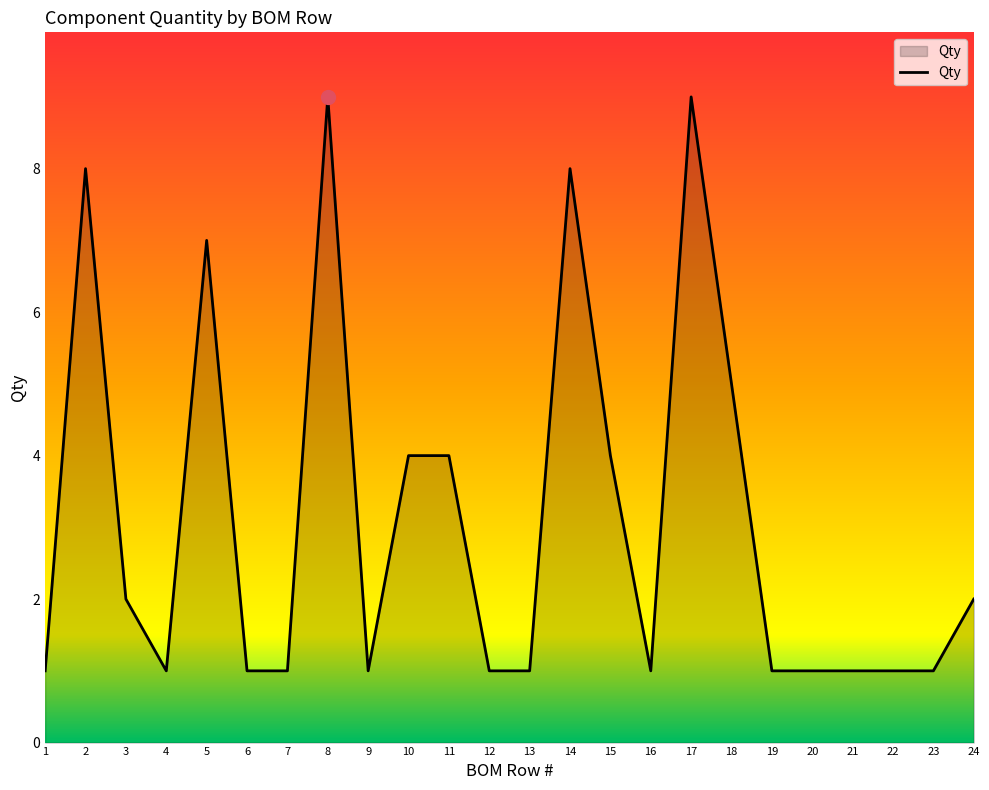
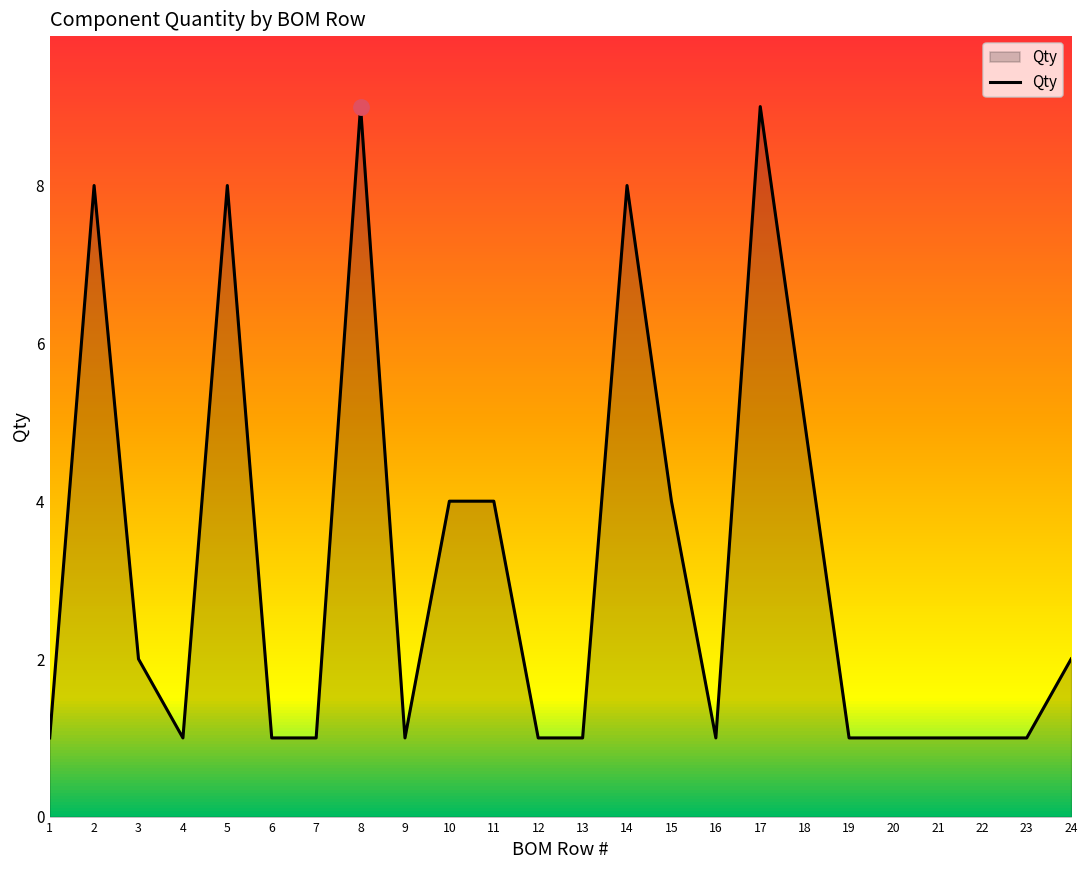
Qty, 5: 7 -> 8
